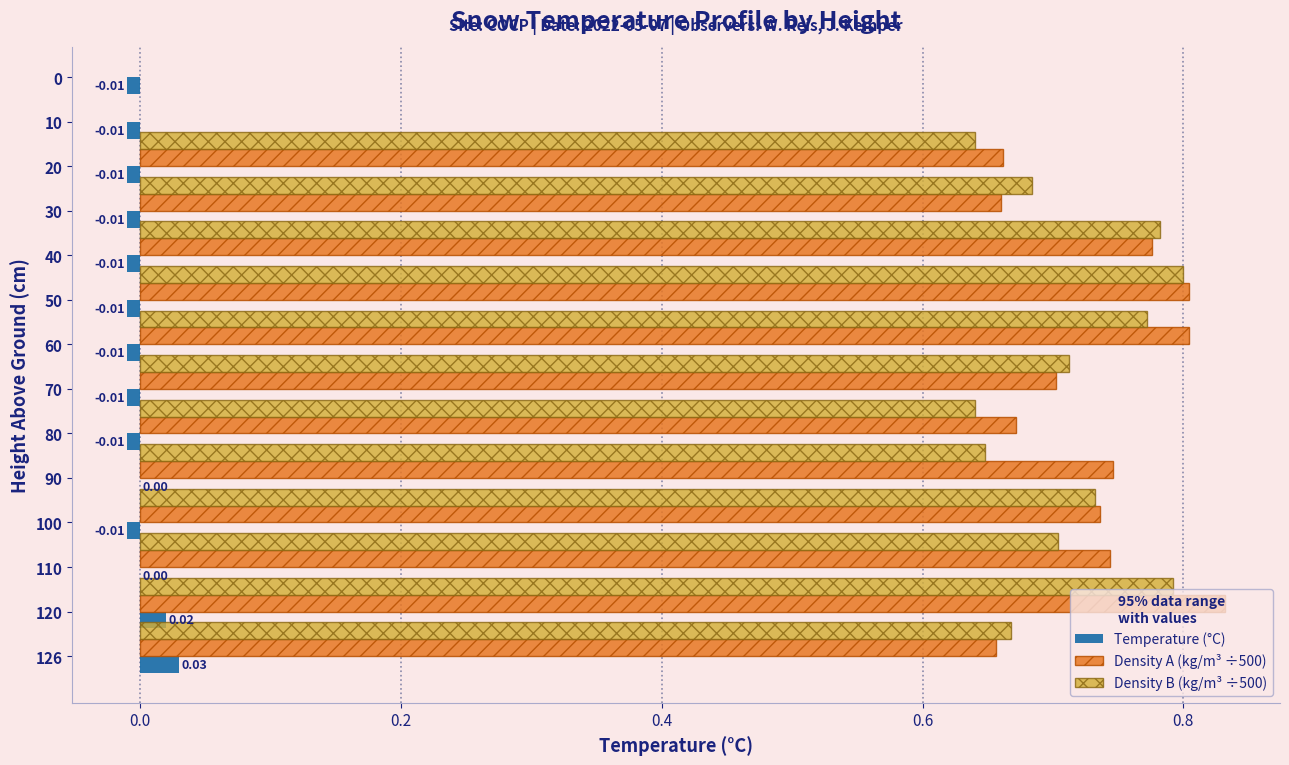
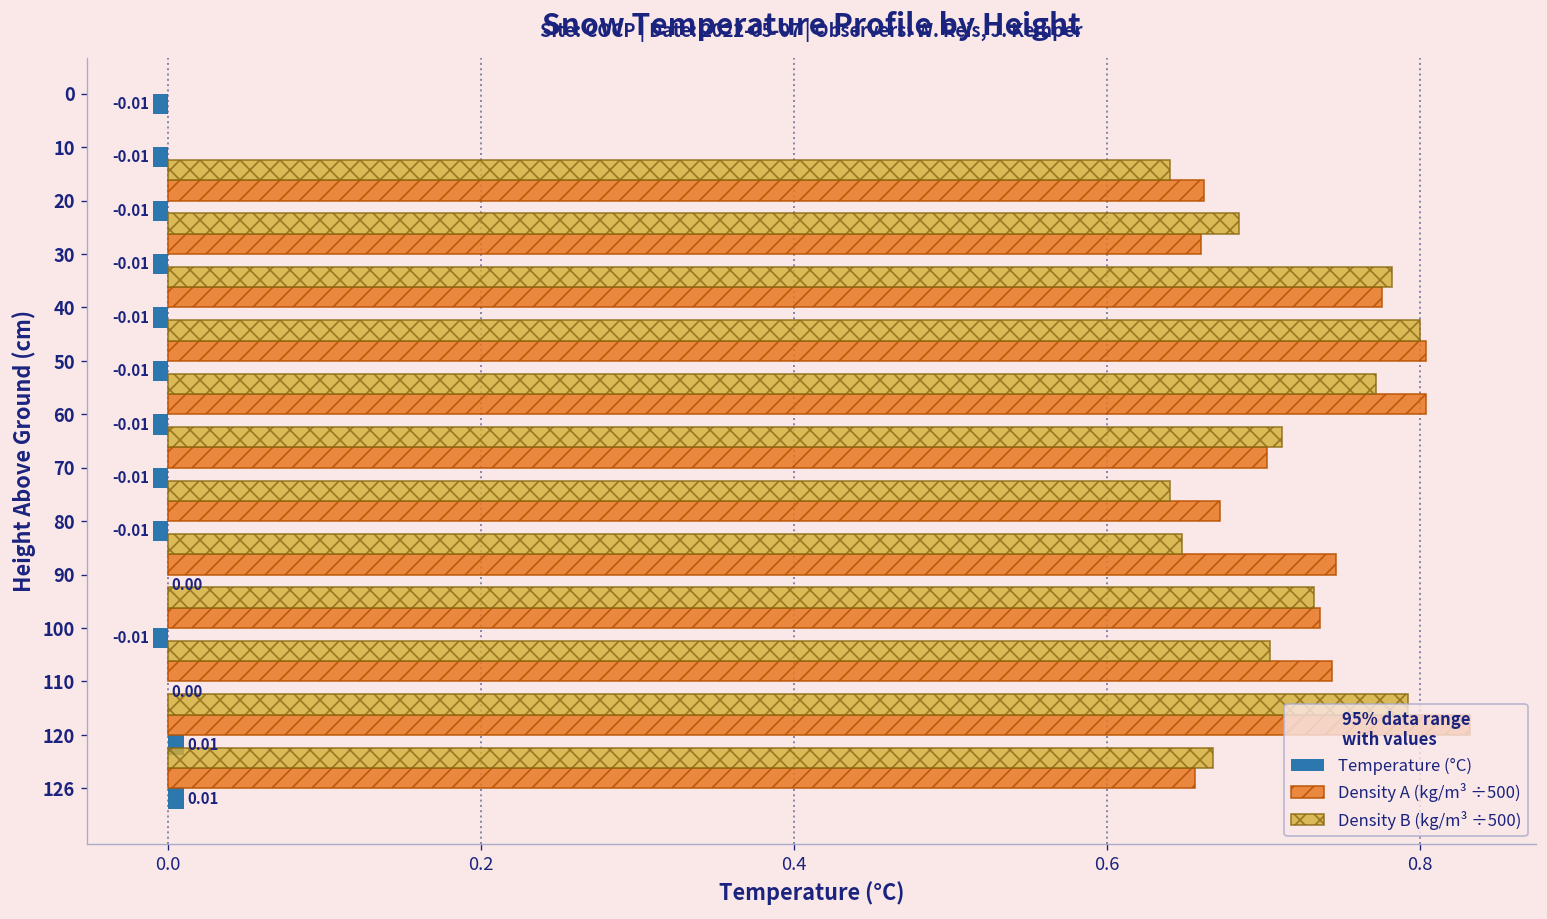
Temperature (°C), 120: 0.02 -> 0.01
Temperature (°C), 126: 0.03 -> 0.01
